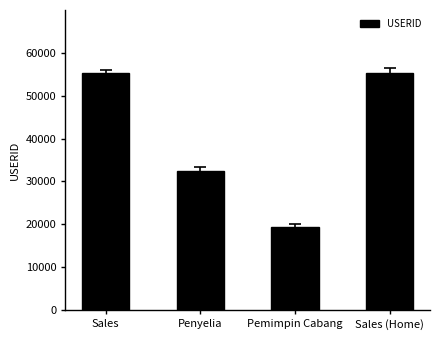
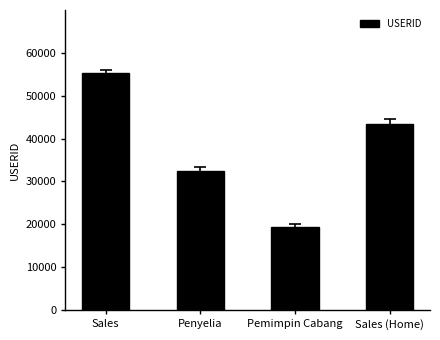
USERID, Sales (Home): 55000 -> 43000
